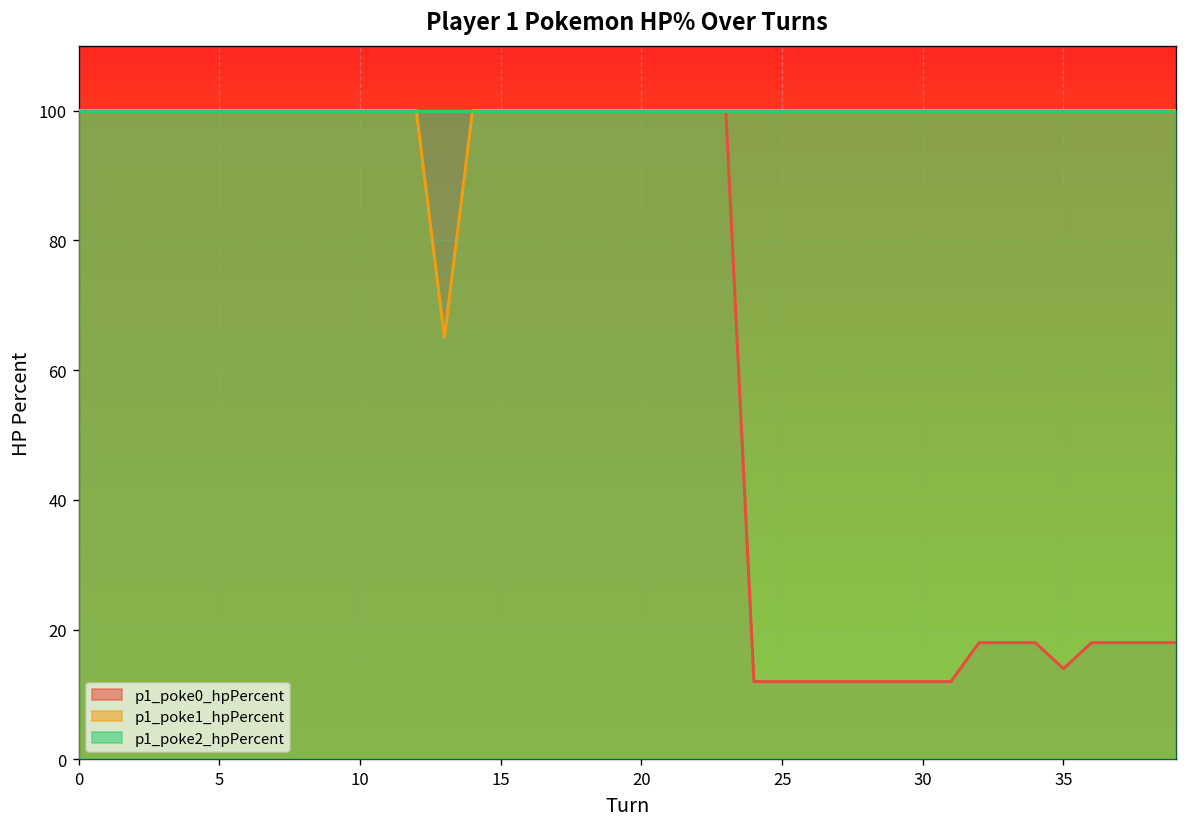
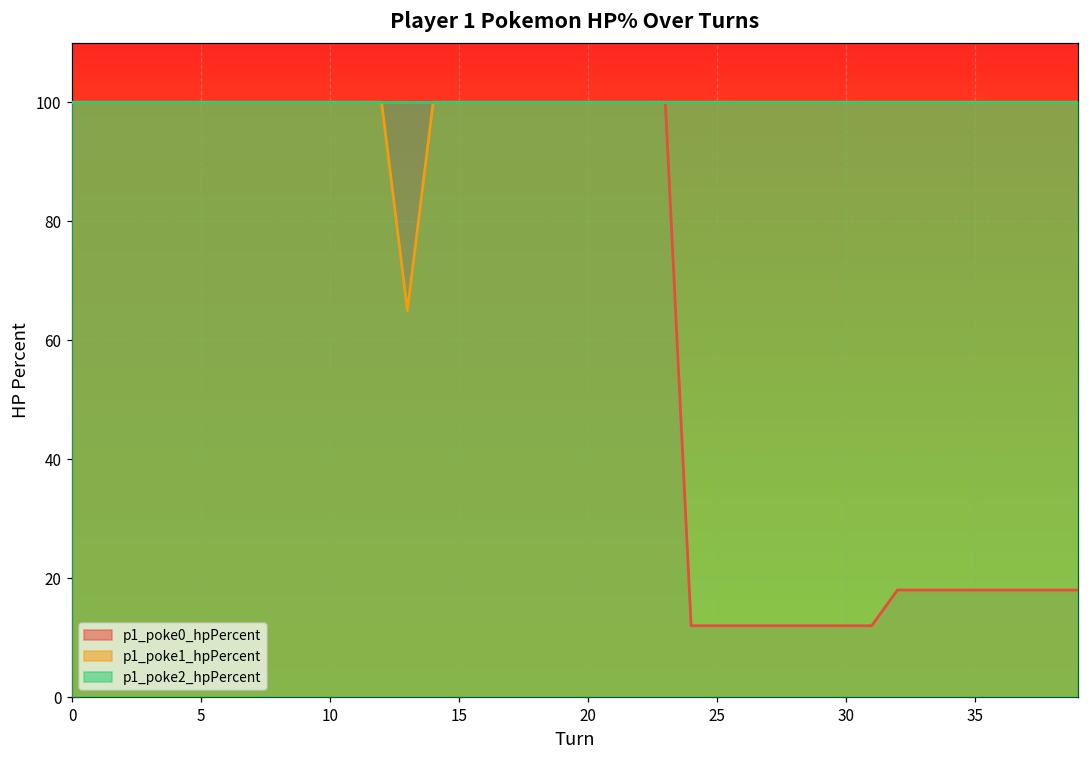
p1_poke0_hpPercent, 35: 14 -> 18
